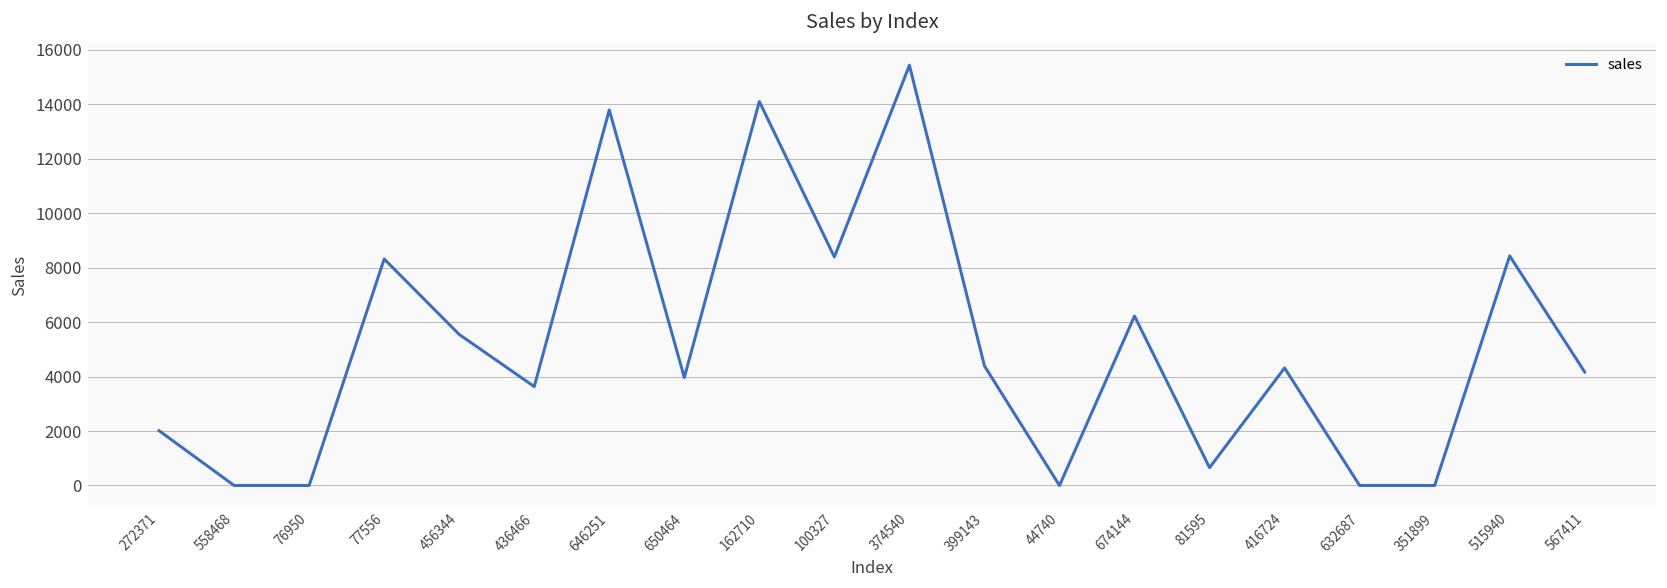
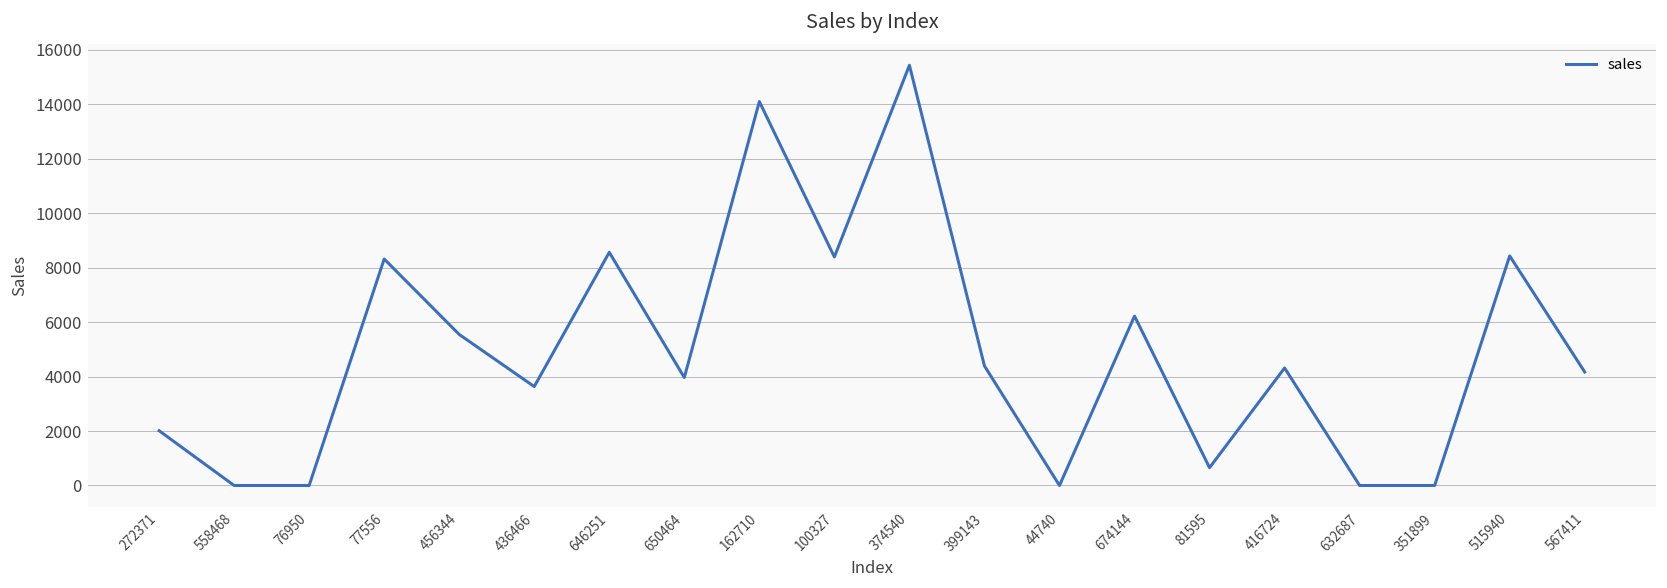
646251: 13800 -> 8600
